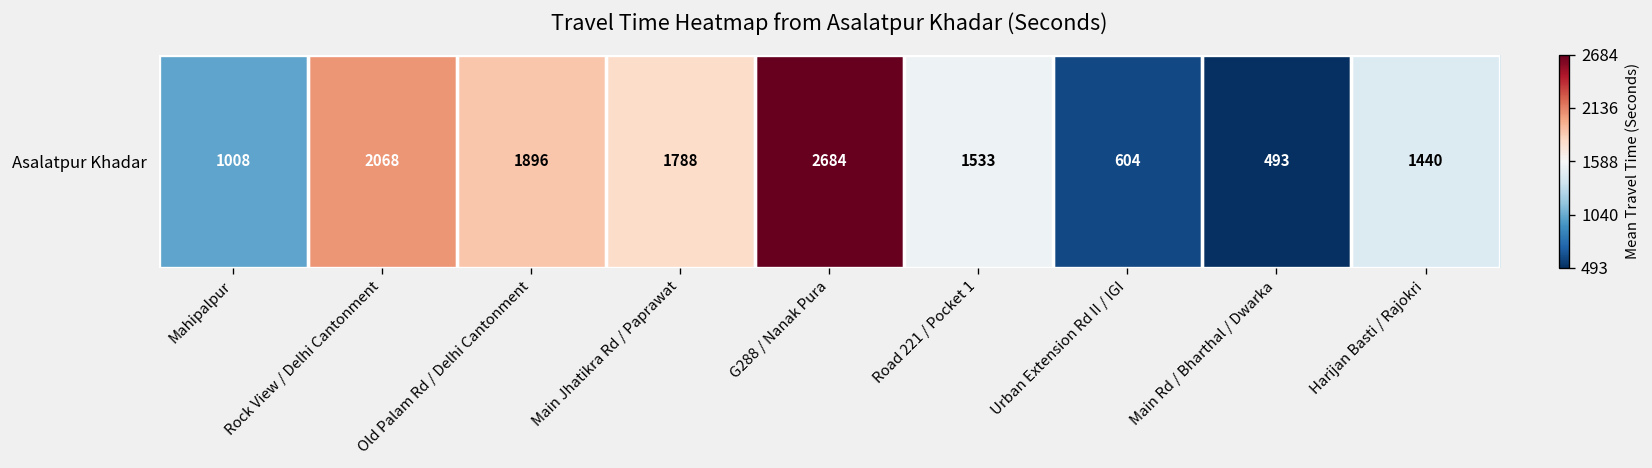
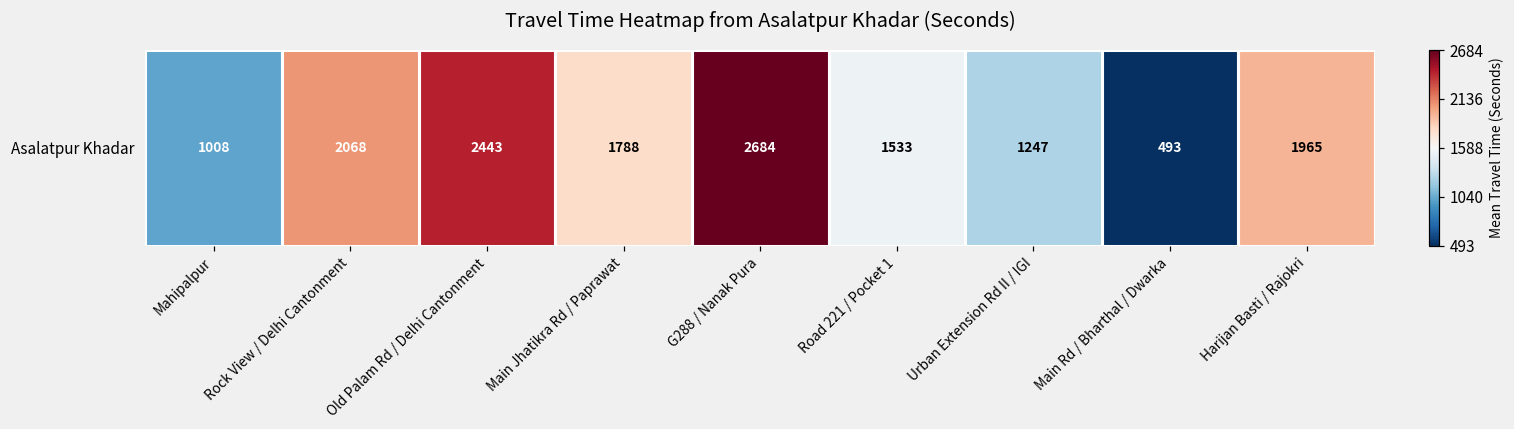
Asalatpur Khadar, Old Palam Rd / Delhi Cantonment: 1896 -> 2443
Asalatpur Khadar, Urban Extension Rd II / IGI: 604 -> 1247
Asalatpur Khadar, Harijan Basti / Rajokri: 1440 -> 1965
